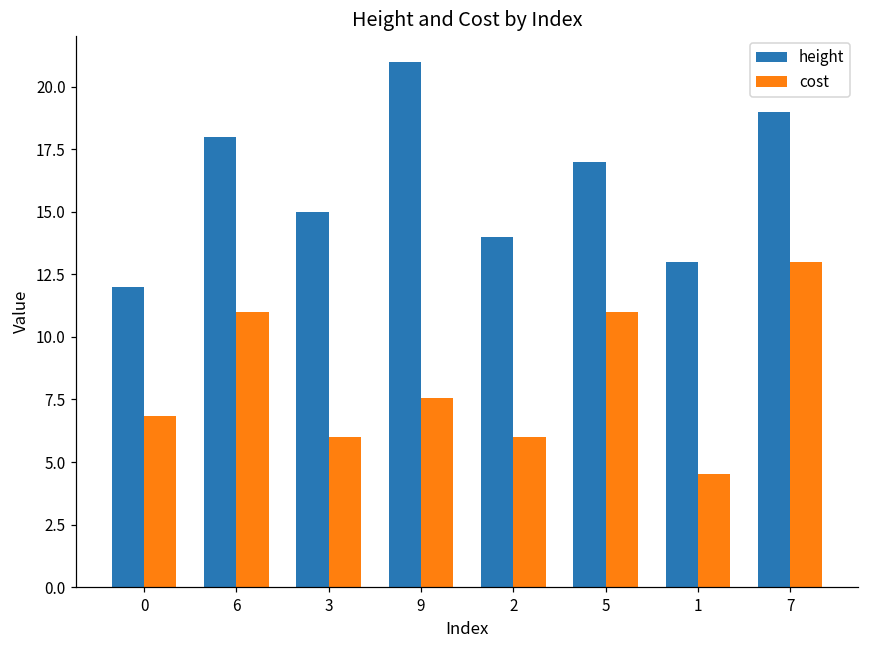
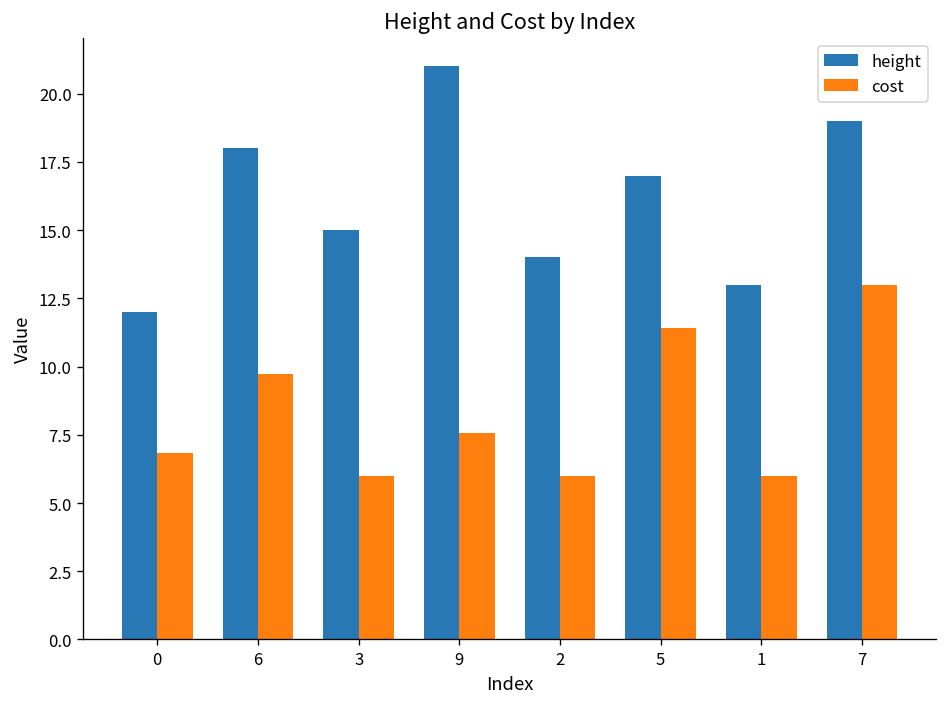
cost, 6: 11.0 -> 9.7
cost, 5: 11.0 -> 11.4
cost, 1: 4.5 -> 6.0
